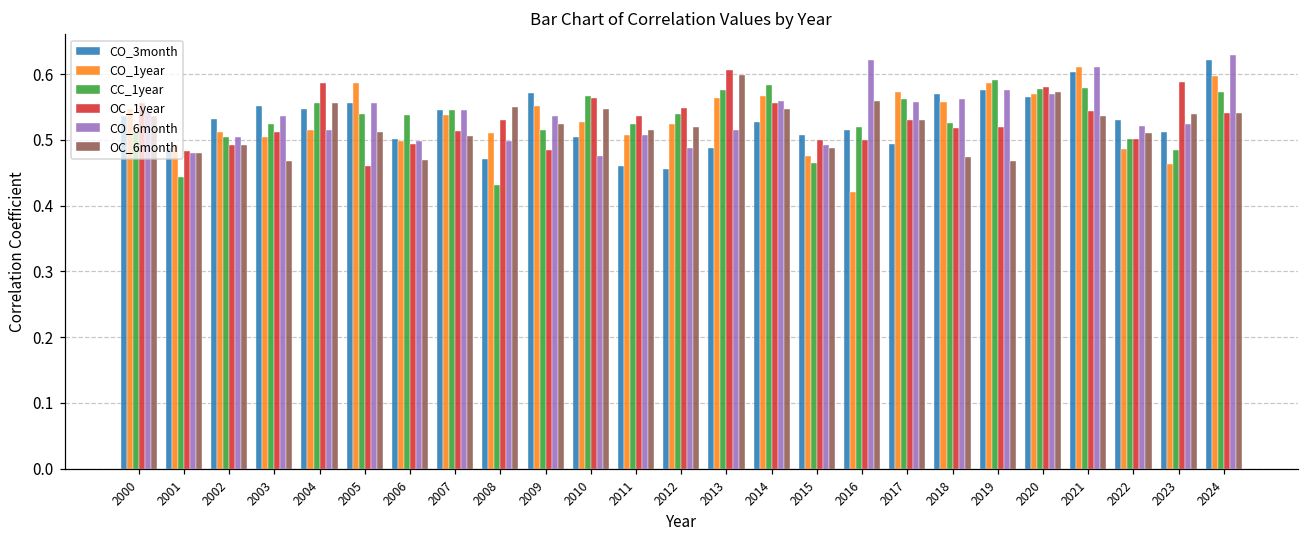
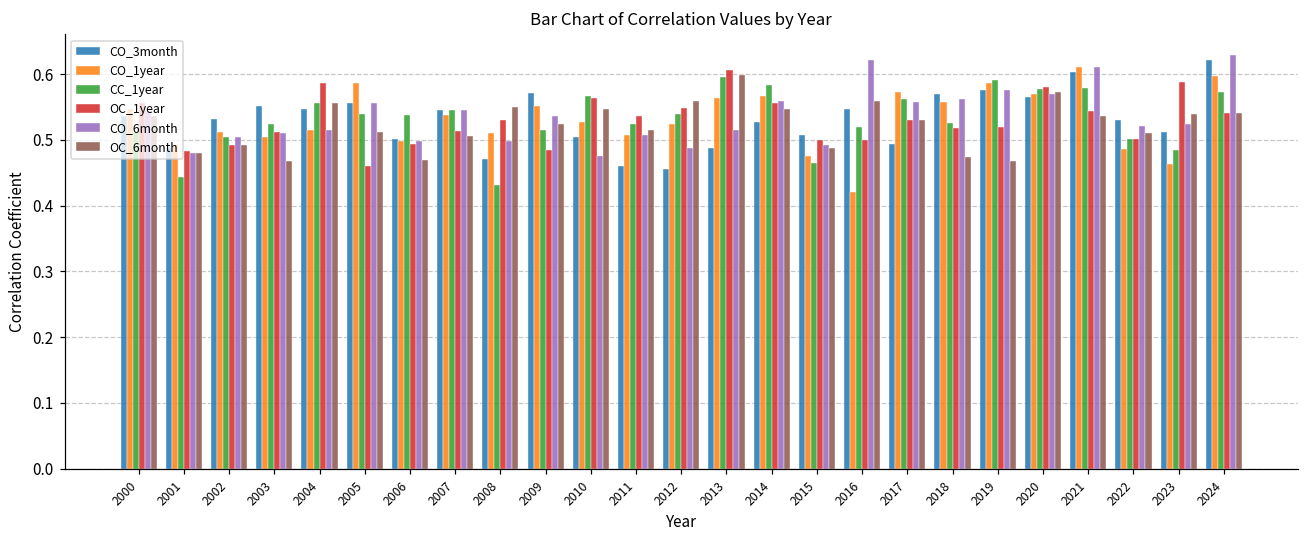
CO_6month, 2003: 0.54 -> 0.51
OC_6month, 2012: 0.52 -> 0.56
CC_1year, 2013: 0.58 -> 0.60
CO_3month, 2016: 0.52 -> 0.55
